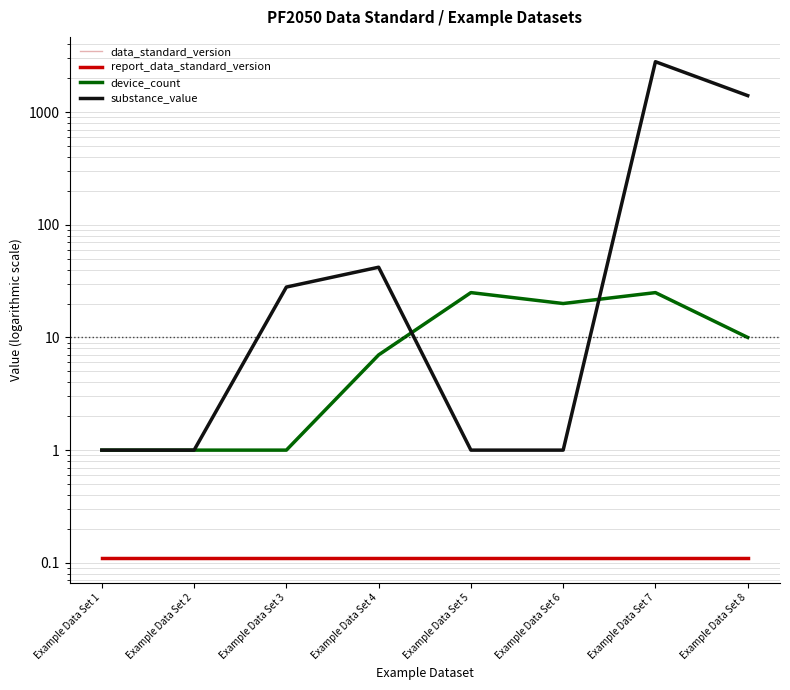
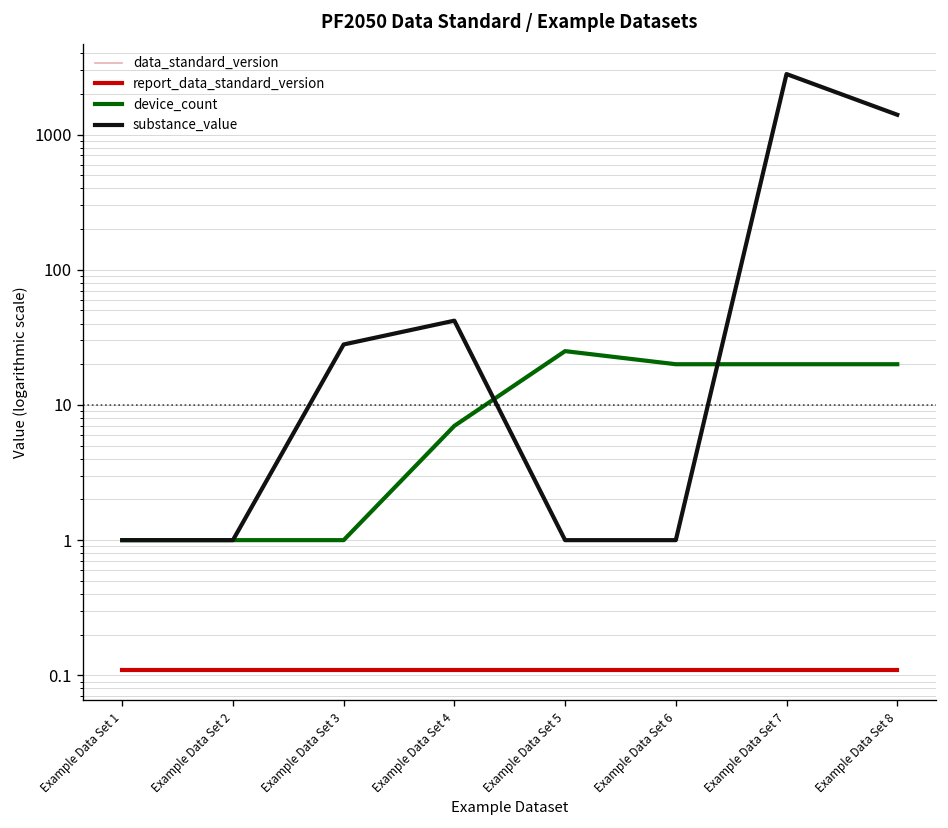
device_count, Example Data Set 7: 25 -> 20
device_count, Example Data Set 8: 10 -> 20
